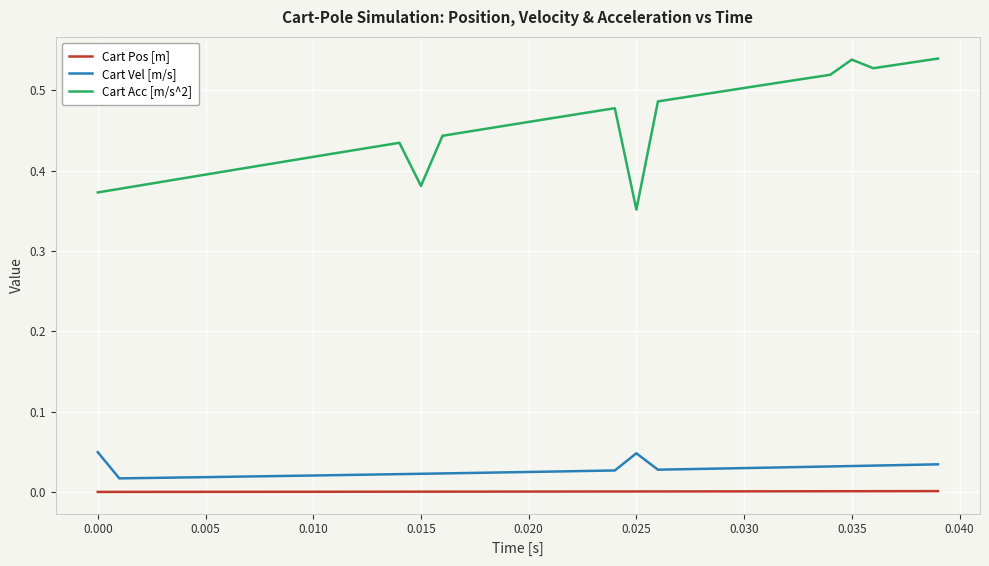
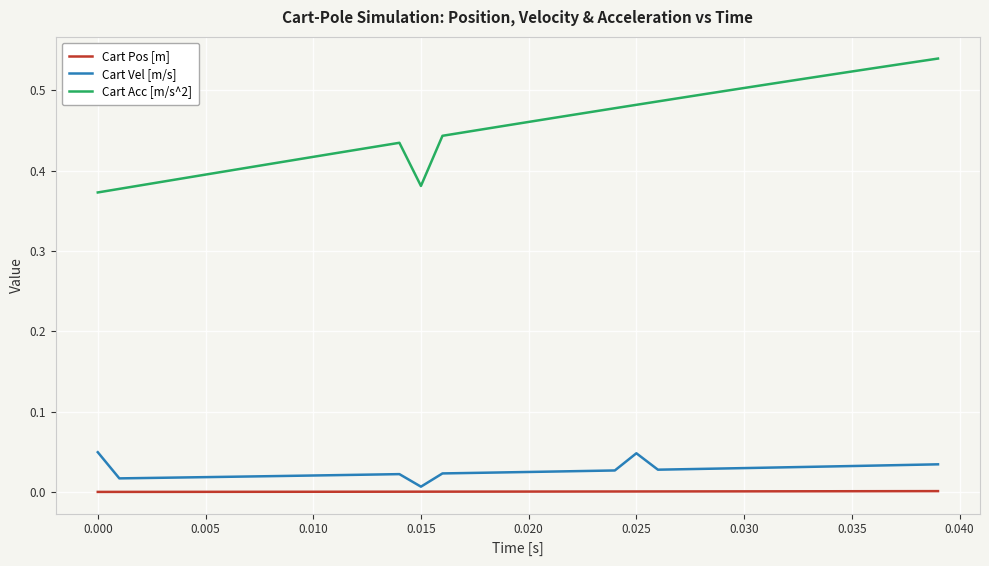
Cart Vel [m/s], 0.015: 0.02 -> 0.01
Cart Acc [m/s^2], 0.025: 0.35 -> 0.48
Cart Acc [m/s^2], 0.035: 0.54 -> 0.52
